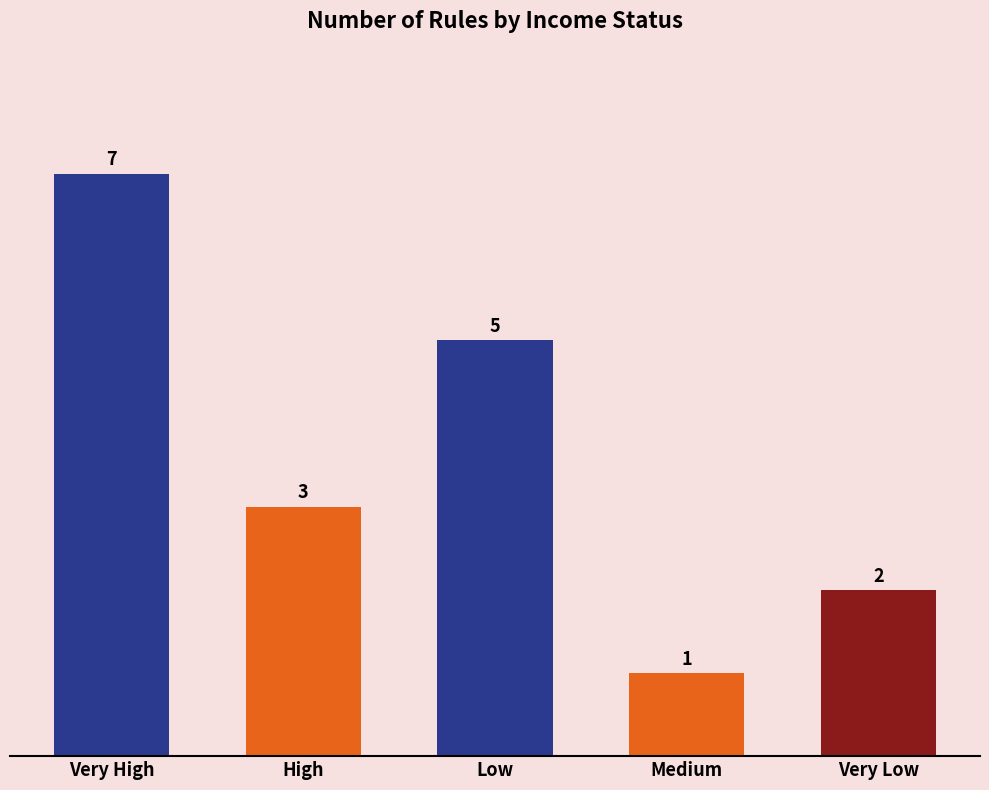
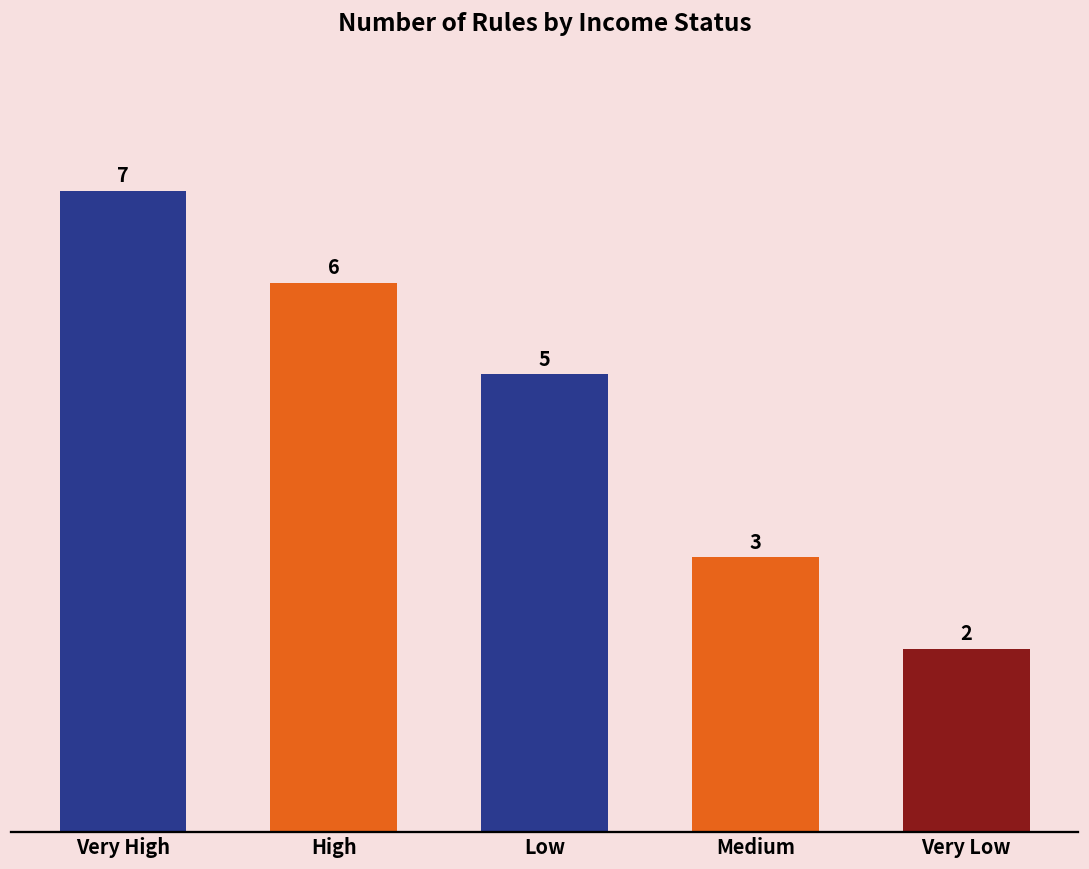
High: 3 -> 6
Medium: 1 -> 3
